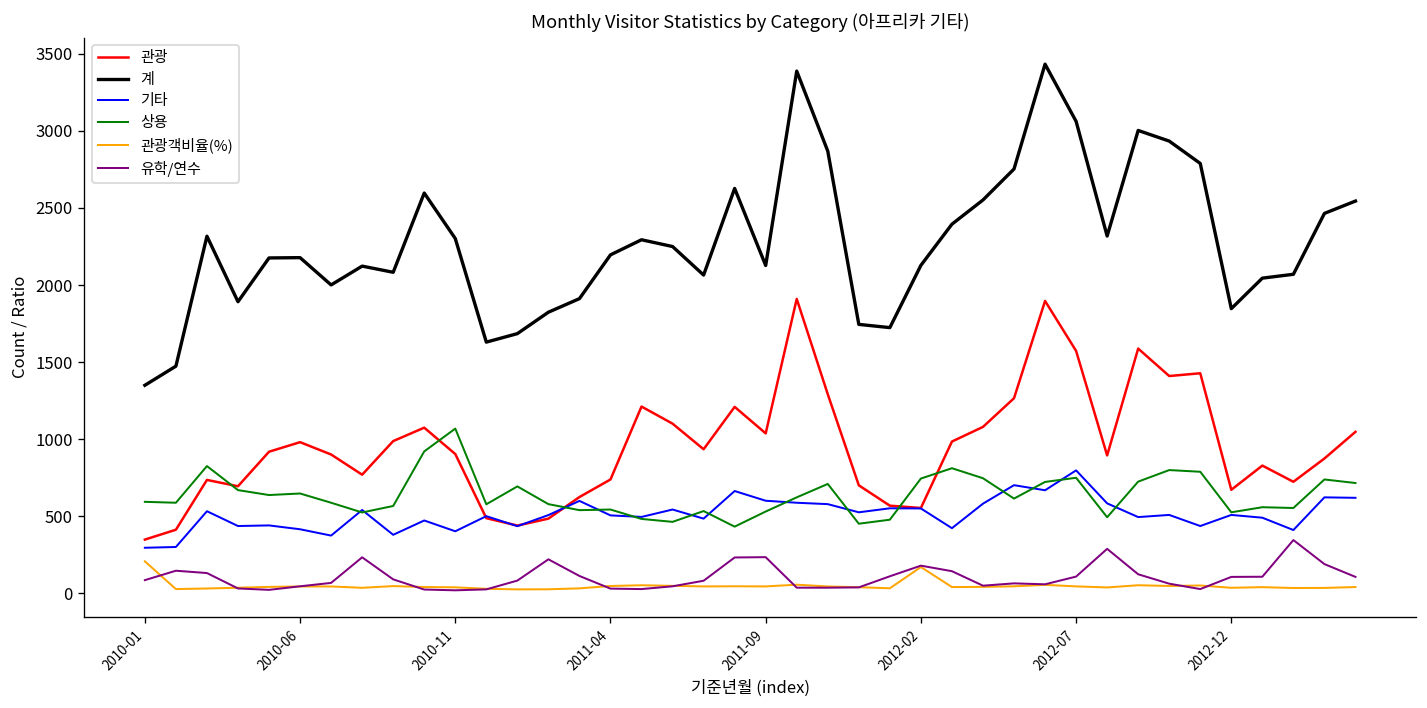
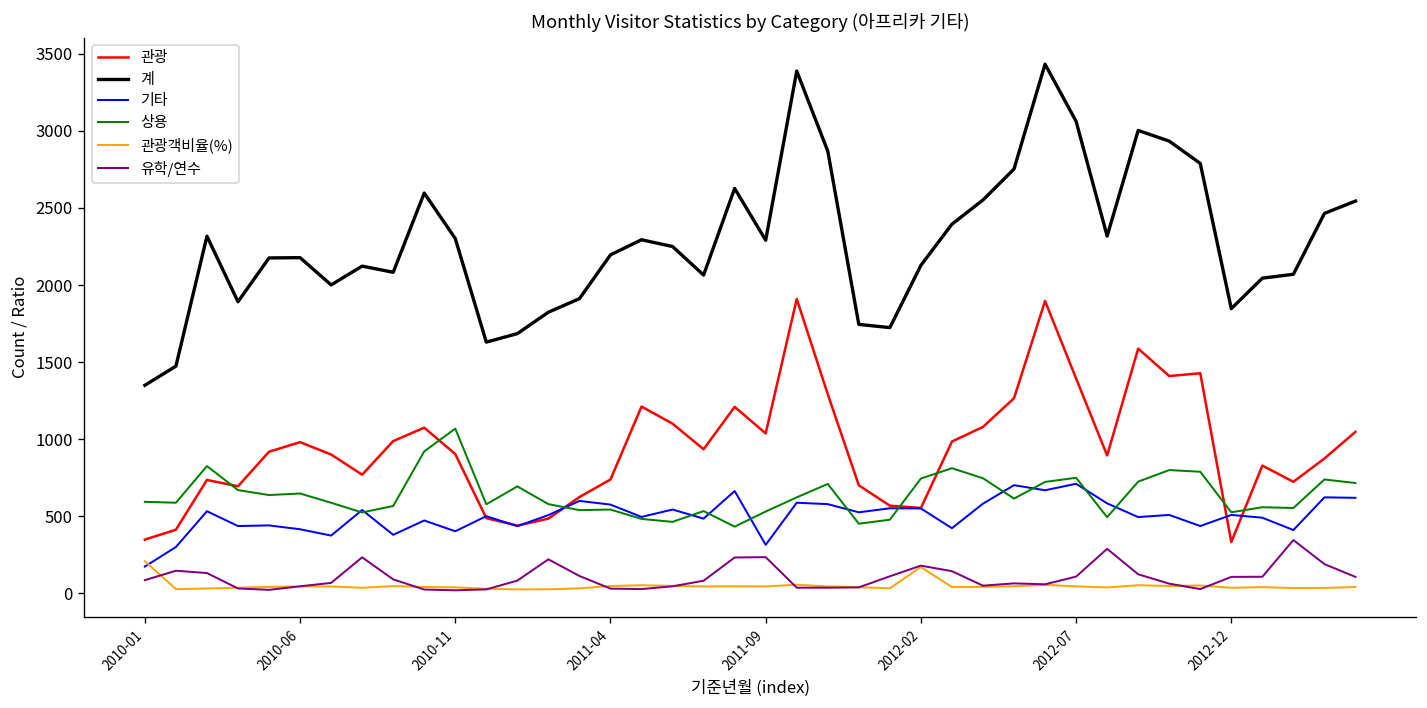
기타, 2010-01: 300 -> 170
기타, 2011-04: 510 -> 580
계, 2011-09: 2130 -> 2290
기타, 2011-09: 600 -> 320
관광, 2012-07: 1570 -> 1390
기타, 2012-07: 800 -> 710
관광, 2012-12: 670 -> 330
